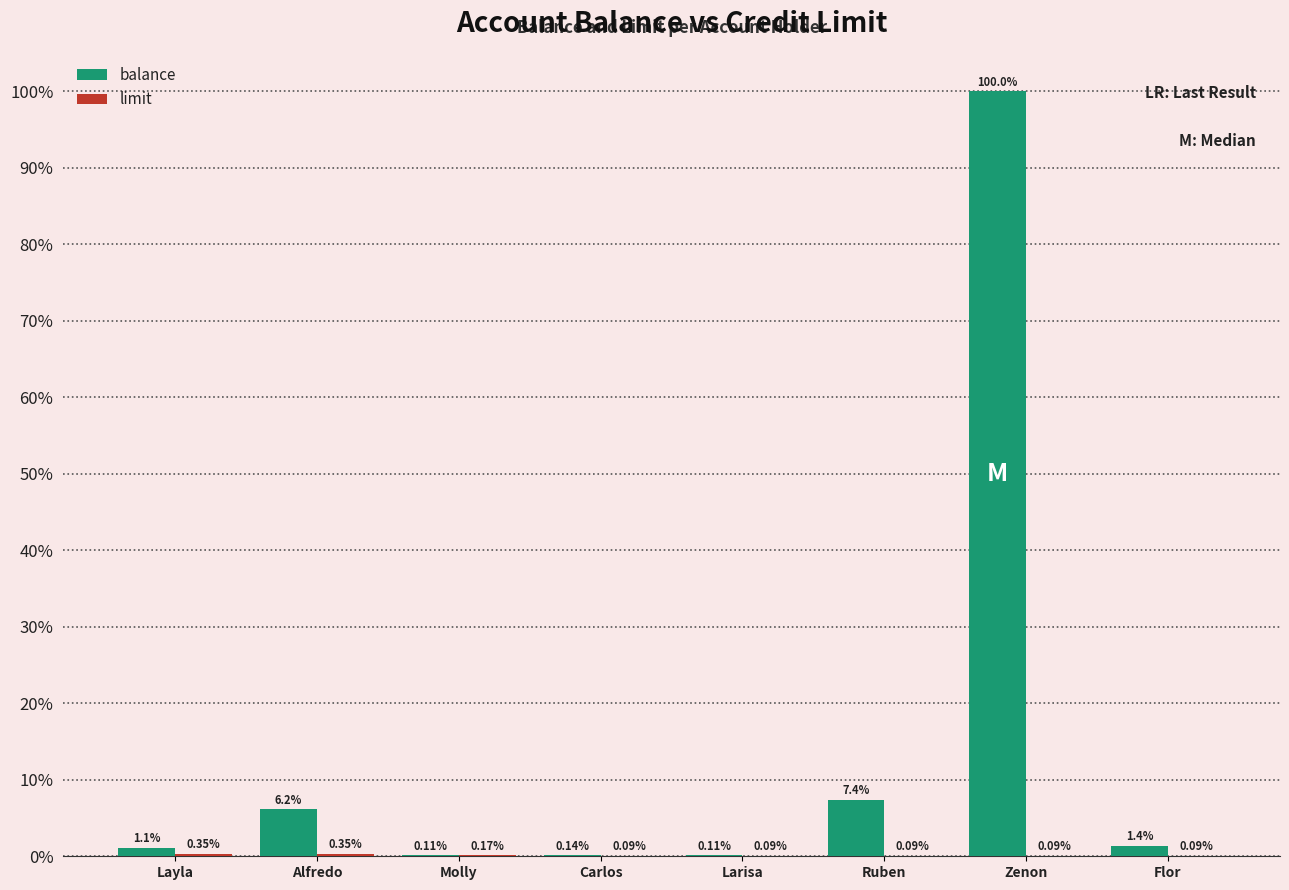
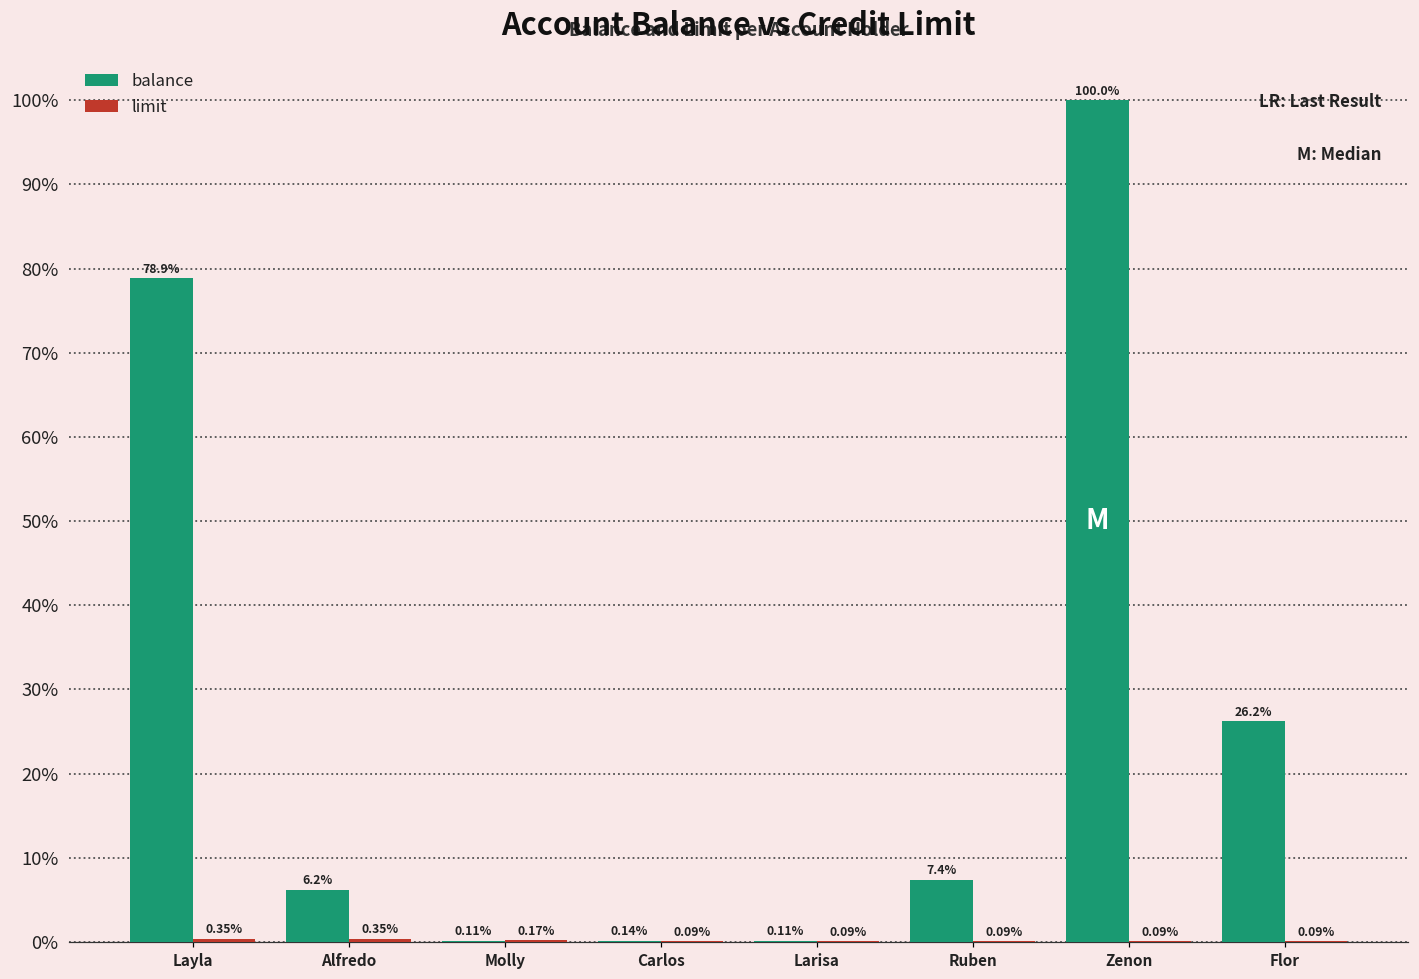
balance, Layla: 1.1% -> 78.9%
balance, Flor: 1.4% -> 26.2%
